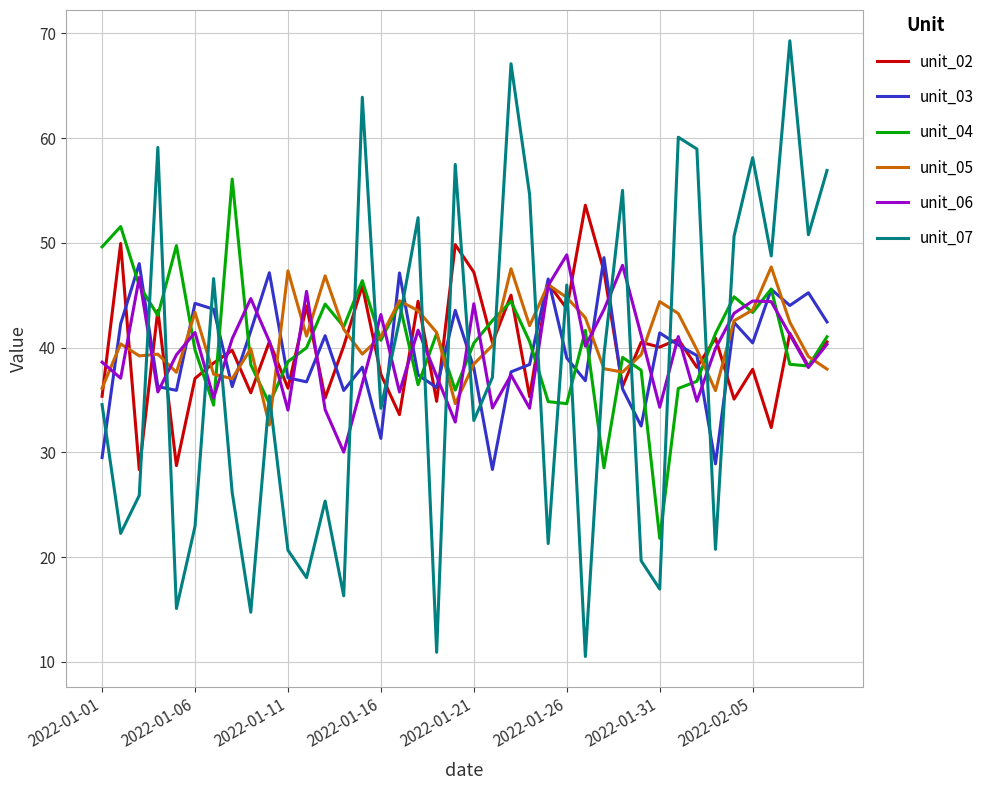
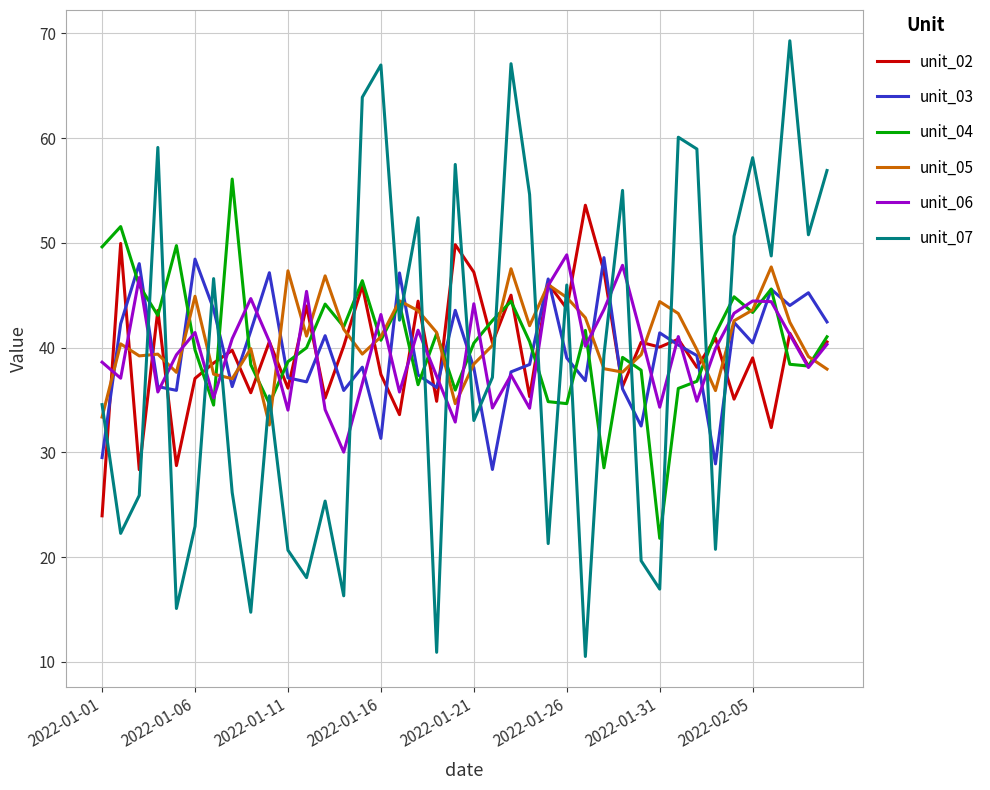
unit_02, 2022-01-01: 35.4 -> 23.9
unit_05, 2022-01-01: 36.1 -> 33.4
unit_03, 2022-01-06: 44.2 -> 48.5
unit_05, 2022-01-06: 43.4 -> 44.9
unit_07, 2022-01-16: 34.2 -> 67.0
unit_02, 2022-02-05: 37.9 -> 39.0
